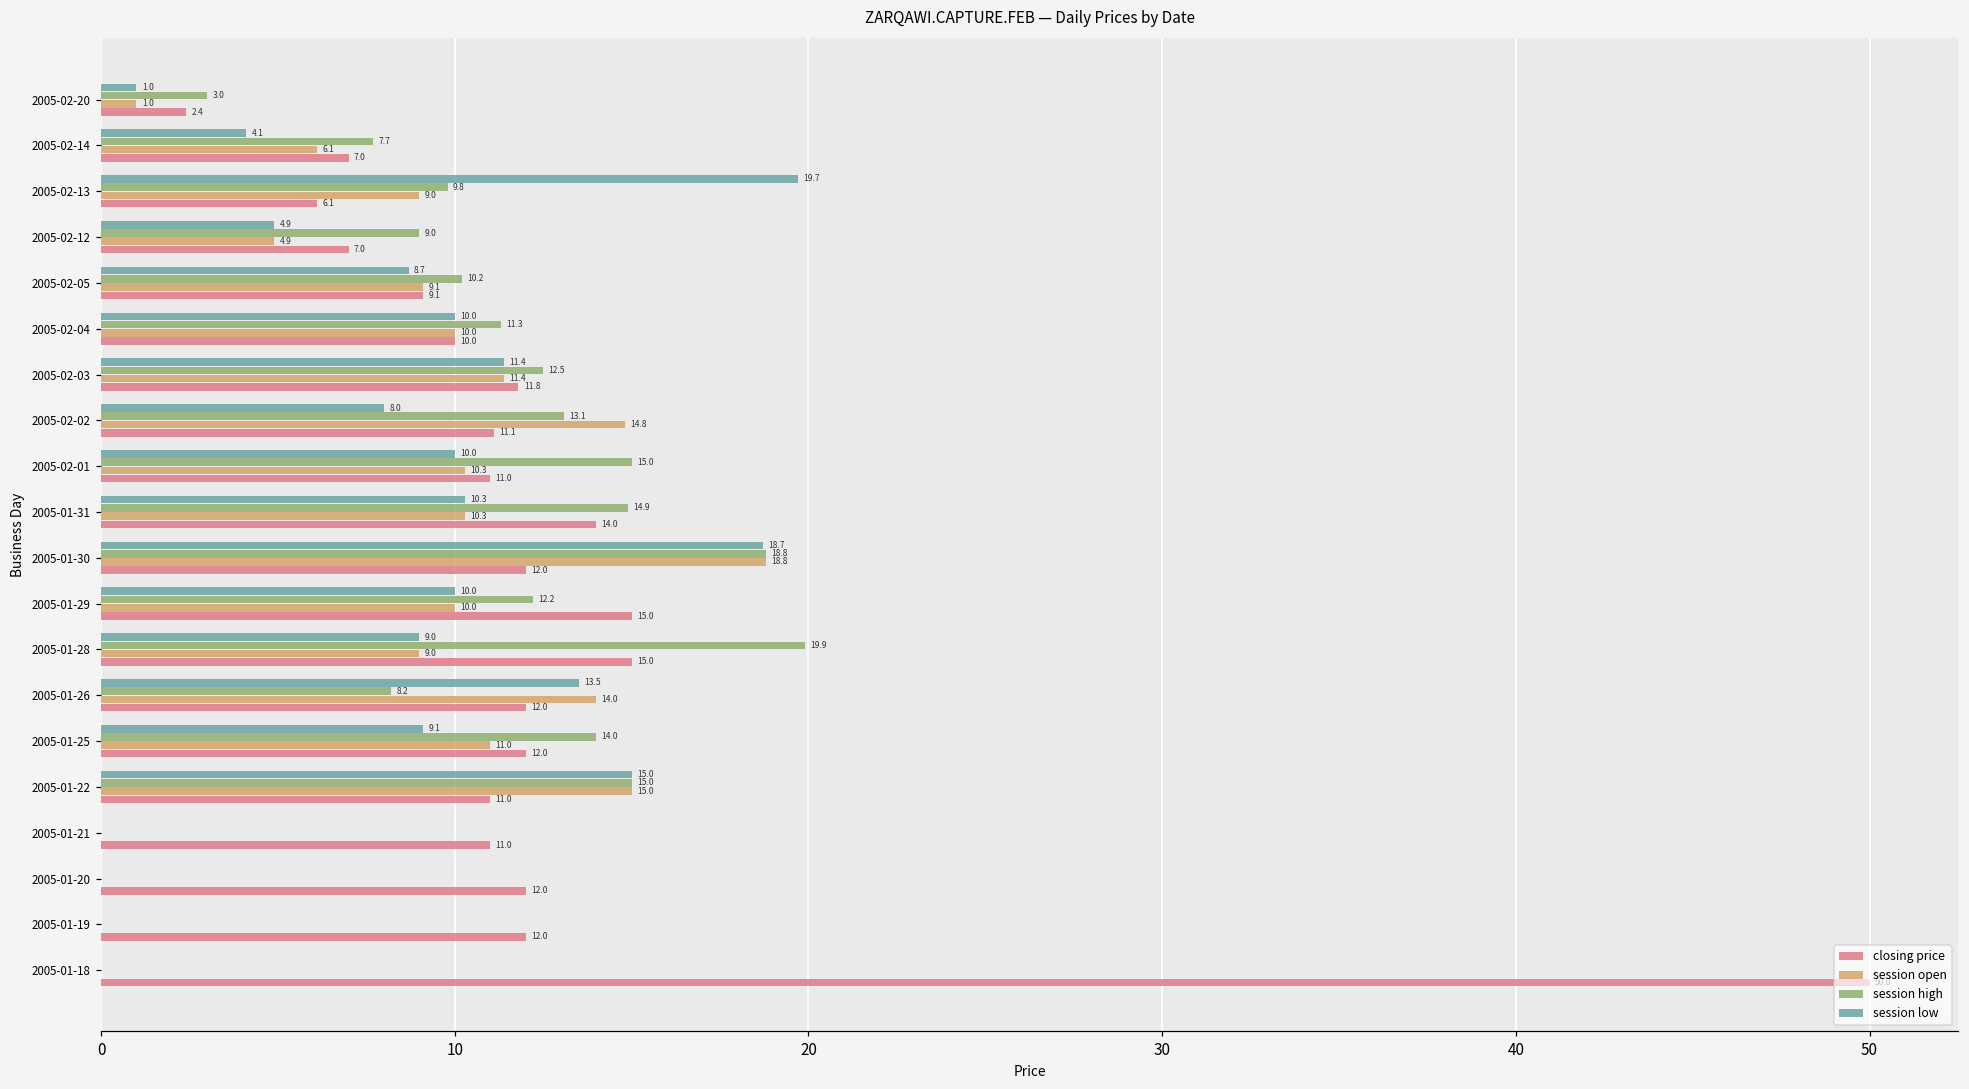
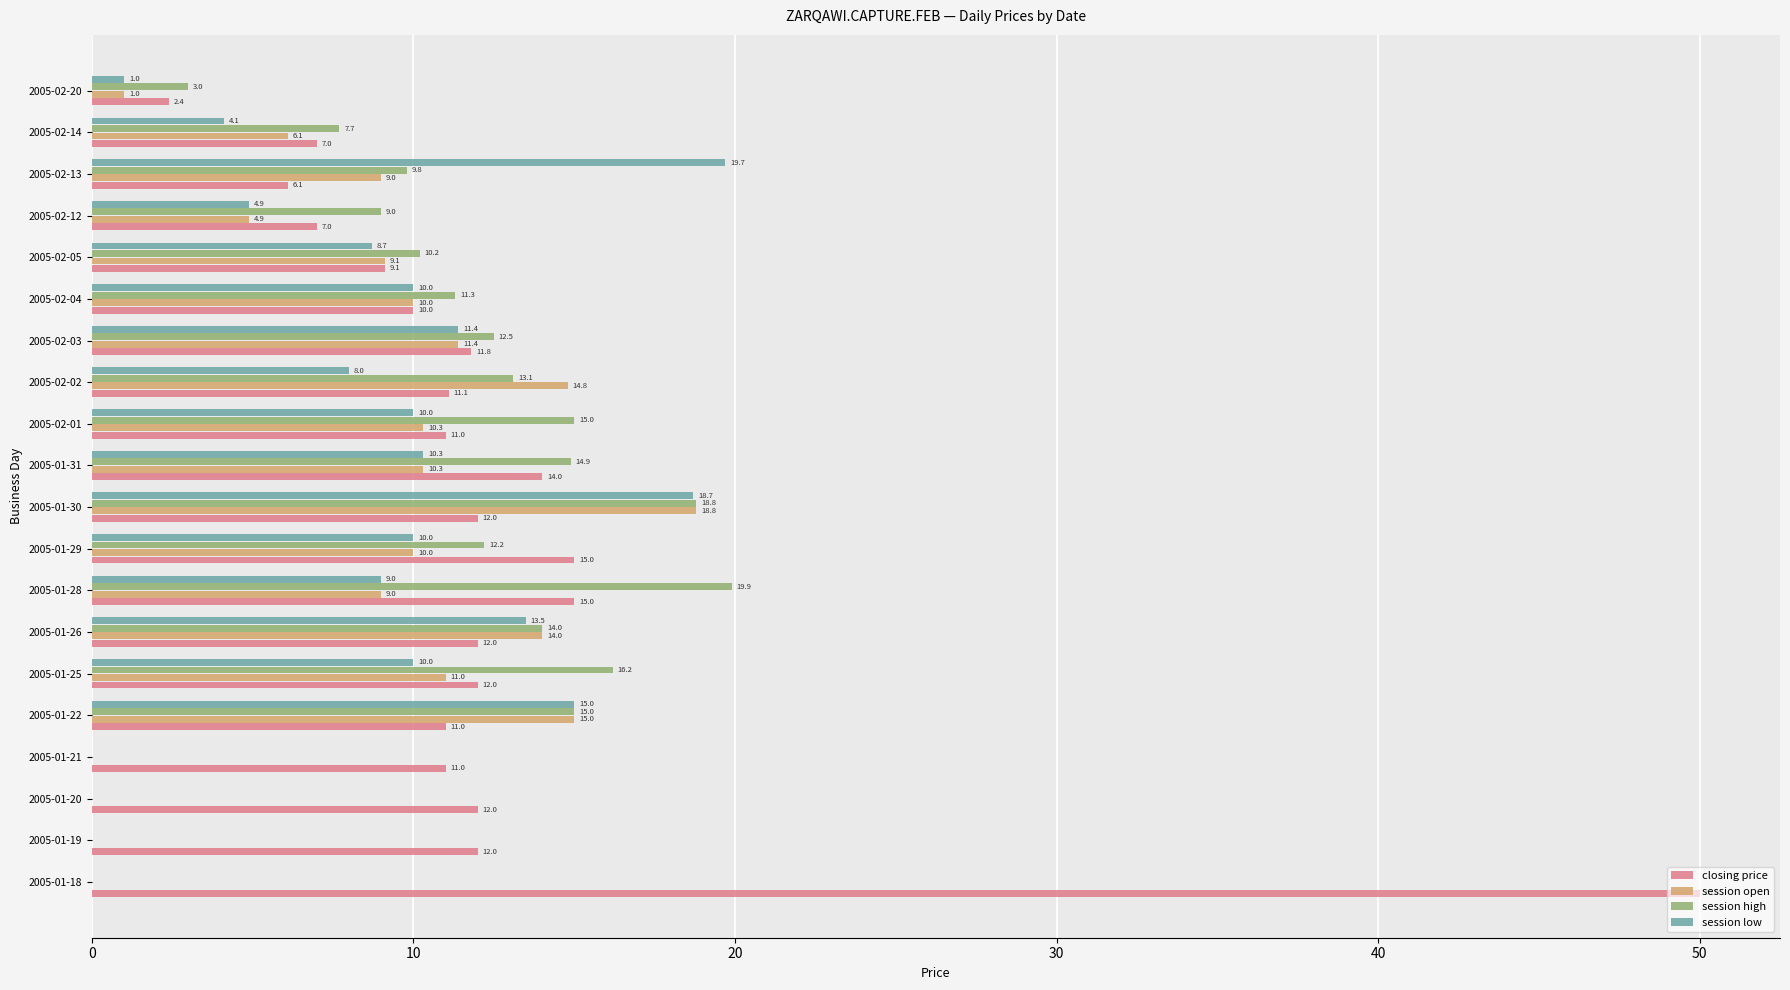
session high, 2005-01-26: 8.2 -> 14.0
session low, 2005-01-25: 9.1 -> 10.0
session high, 2005-01-25: 14.0 -> 16.2
